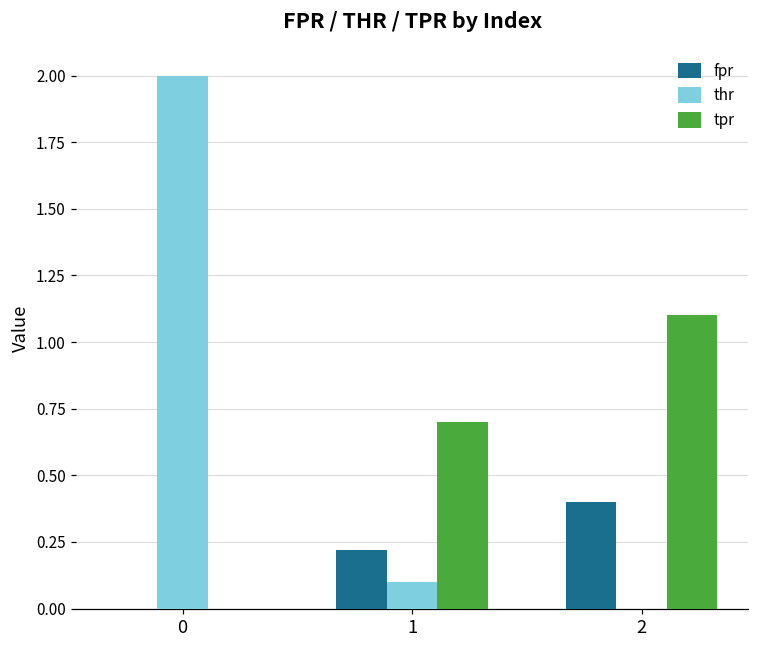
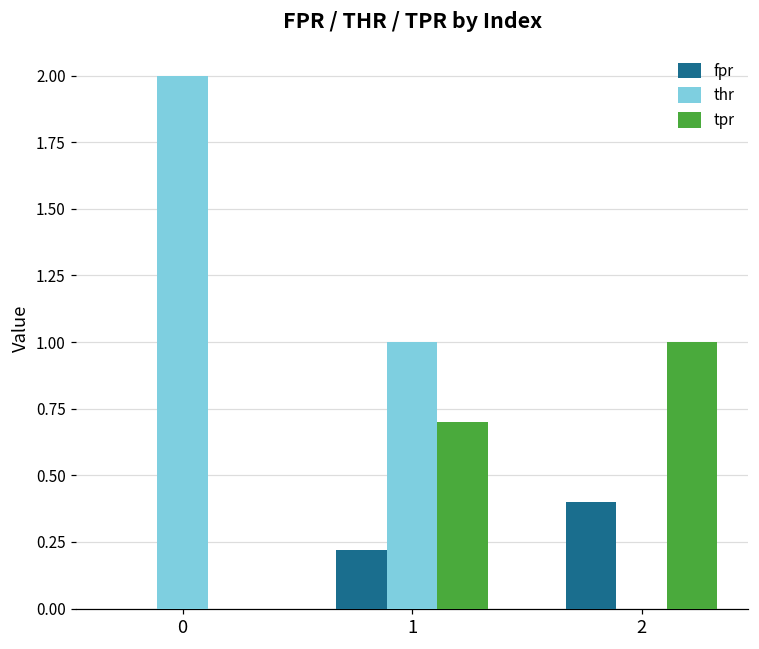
thr, 1: 0.1 -> 1.0
tpr, 2: 1.1 -> 1.0
